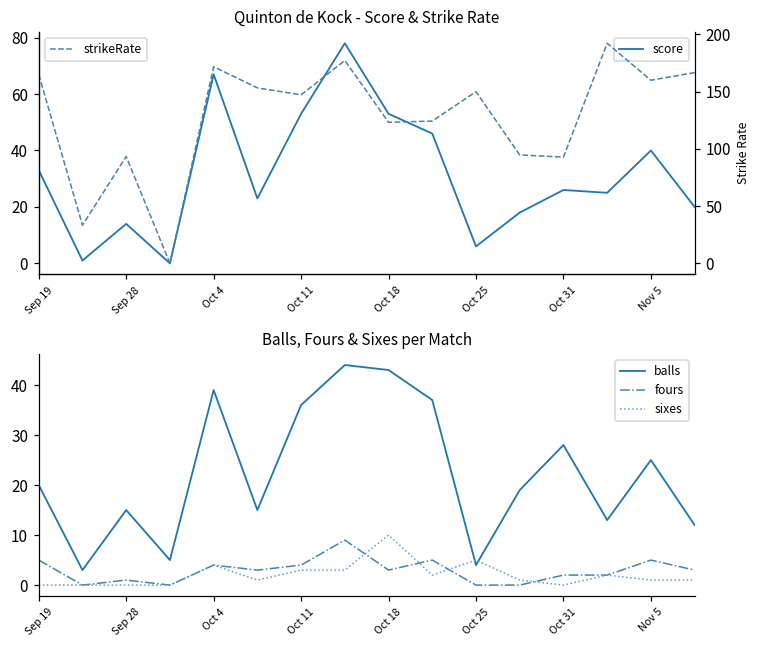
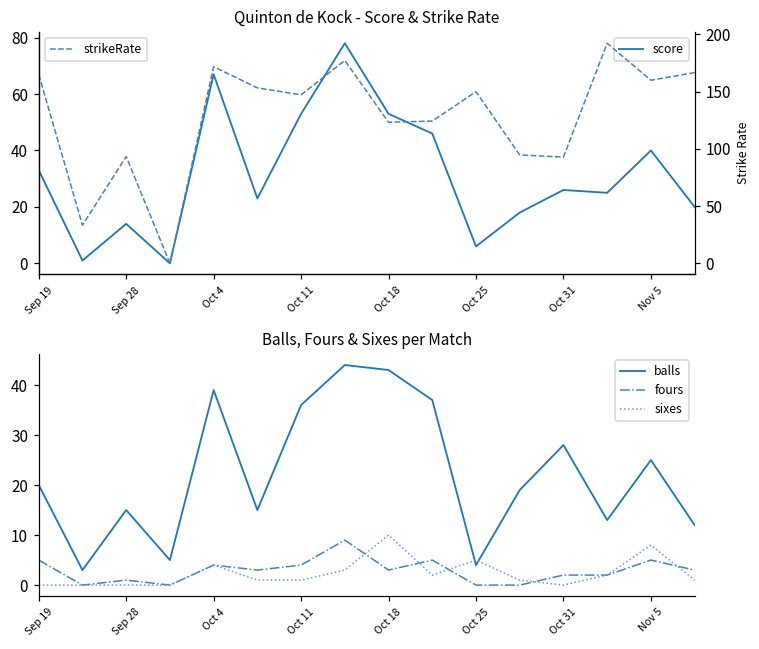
Balls, Fours & Sixes per Match, sixes, Oct 11: 3 -> 1
Balls, Fours & Sixes per Match, sixes, Nov 5: 1 -> 8
